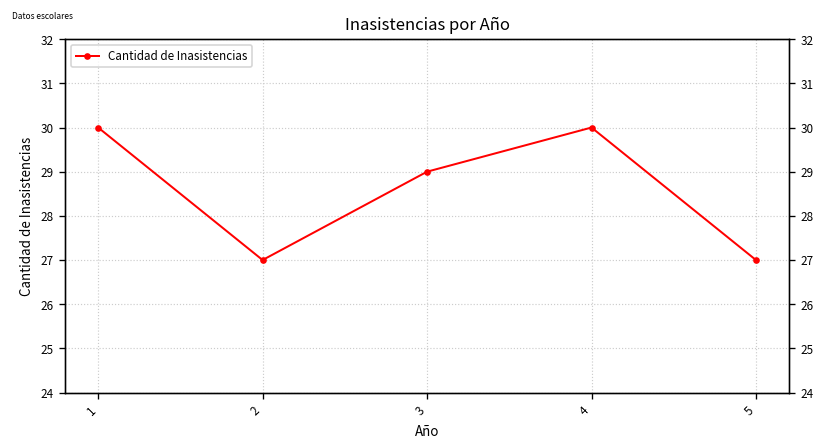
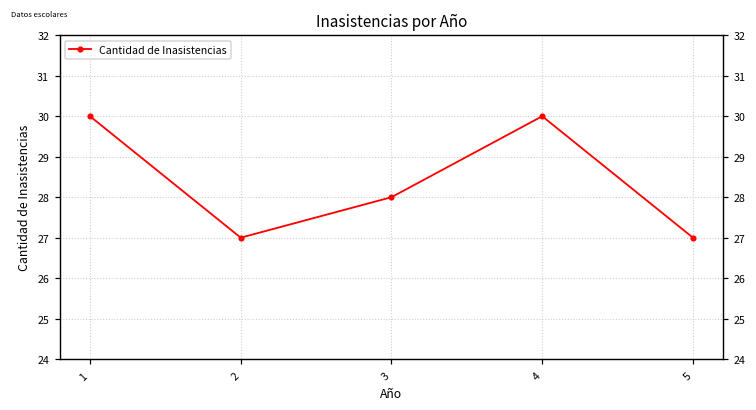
3: 29 -> 28
